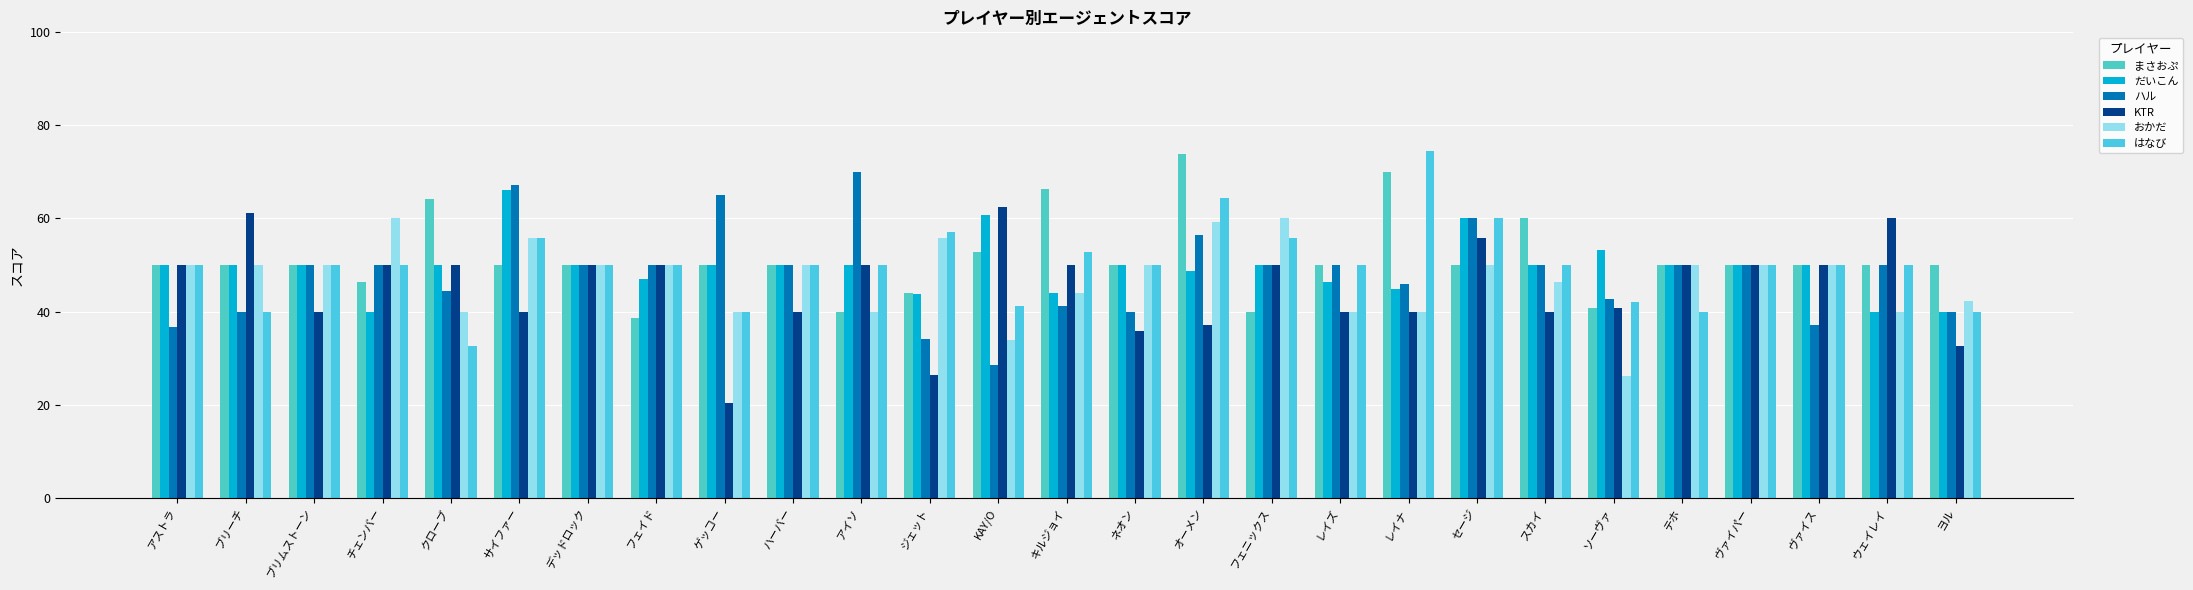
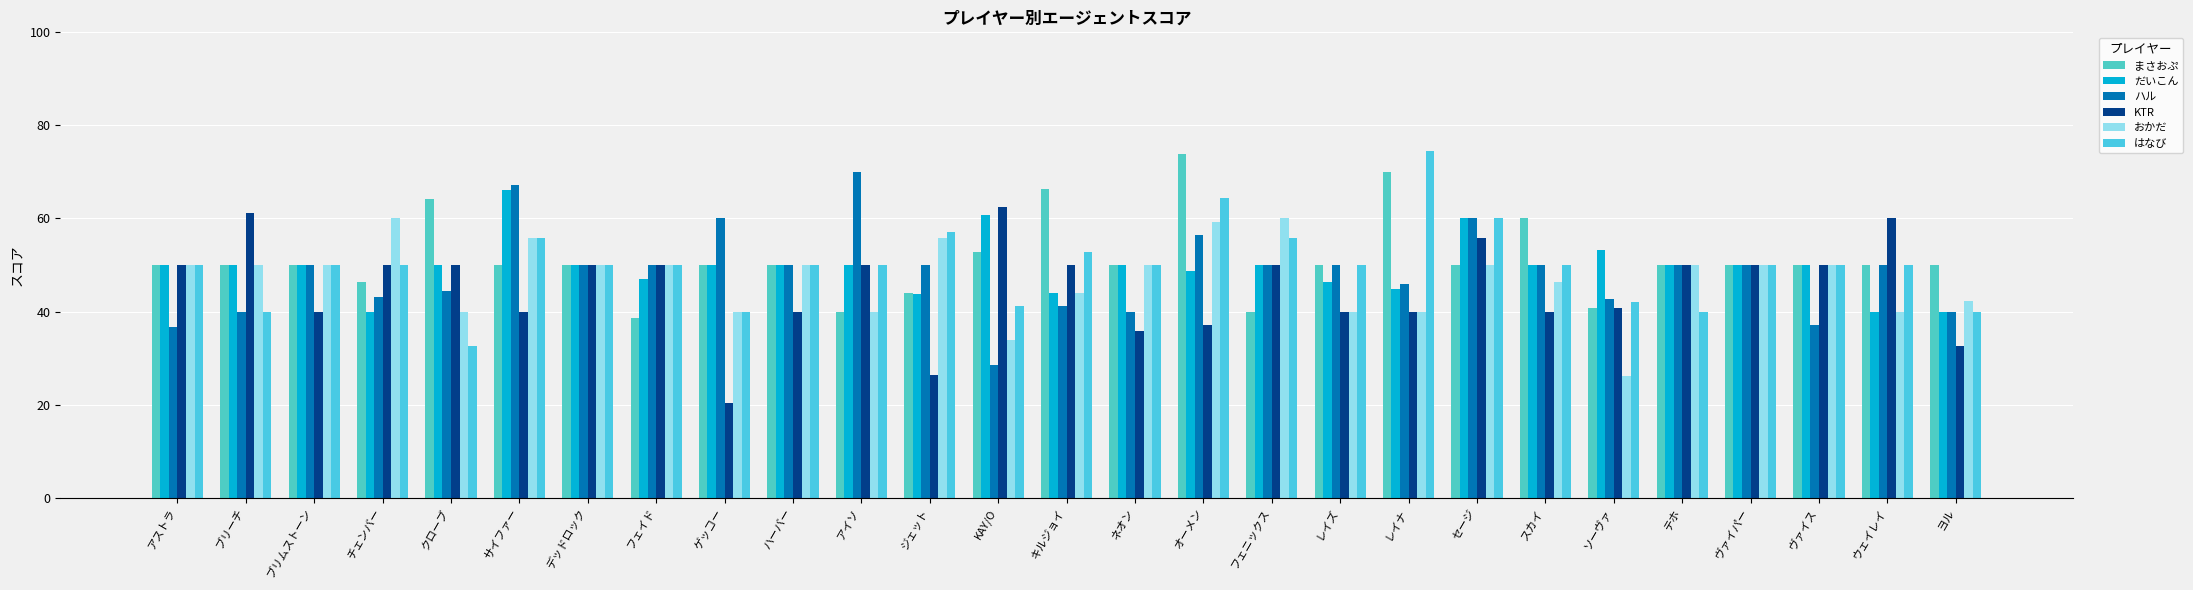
ハル, チェンバー: 50 -> 43
ハル, ゲッコー: 65 -> 60
ハル, ジェット: 34 -> 50
